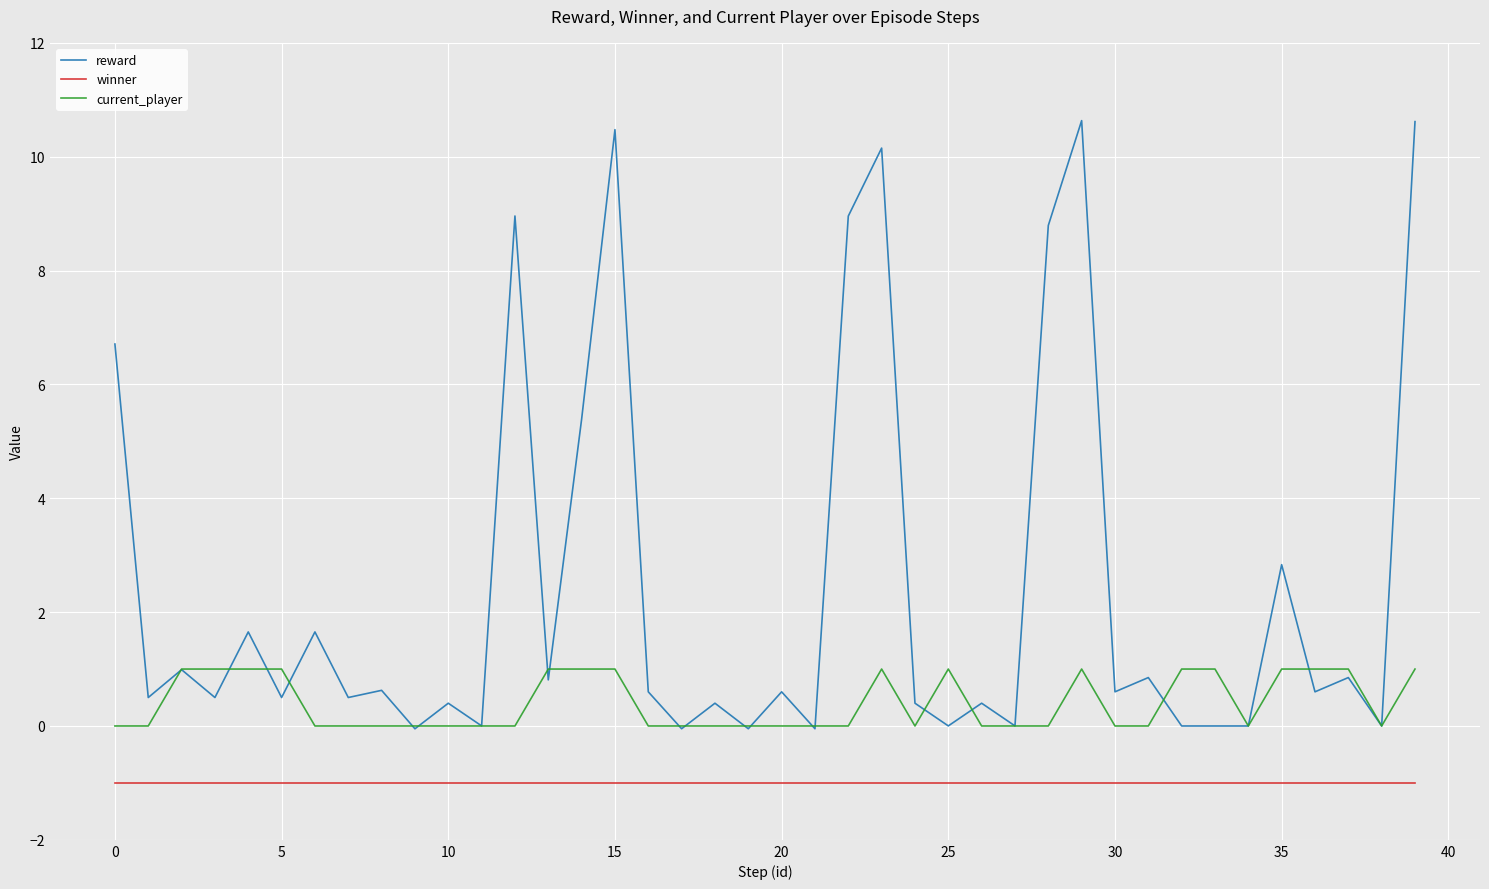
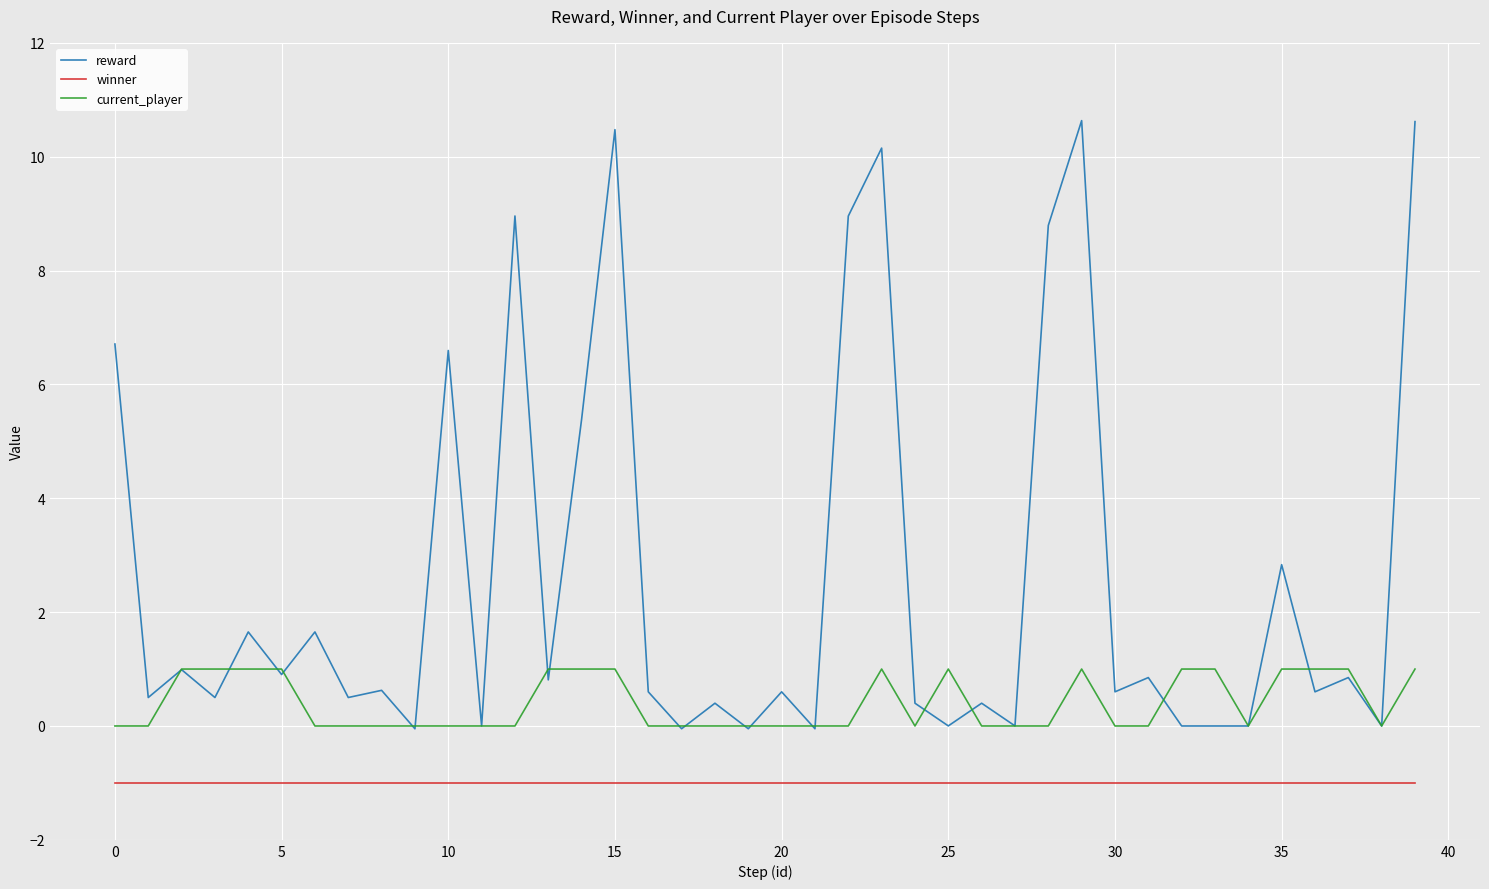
reward, 5: 0.5 -> 0.9
reward, 10: 0.4 -> 6.6
